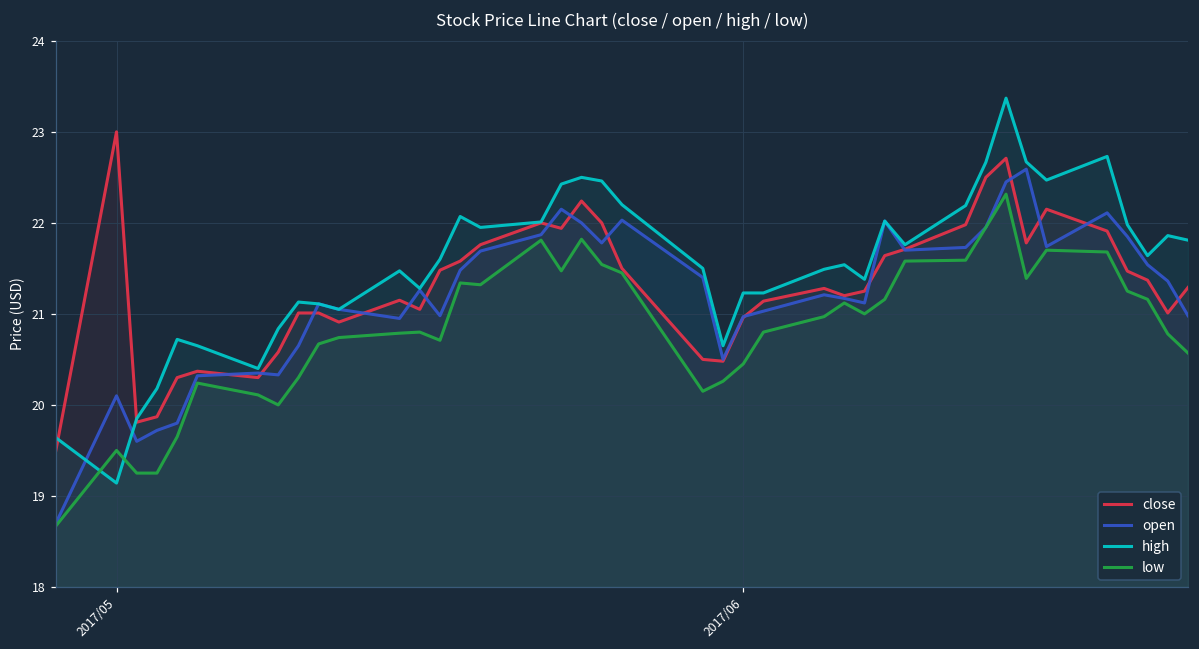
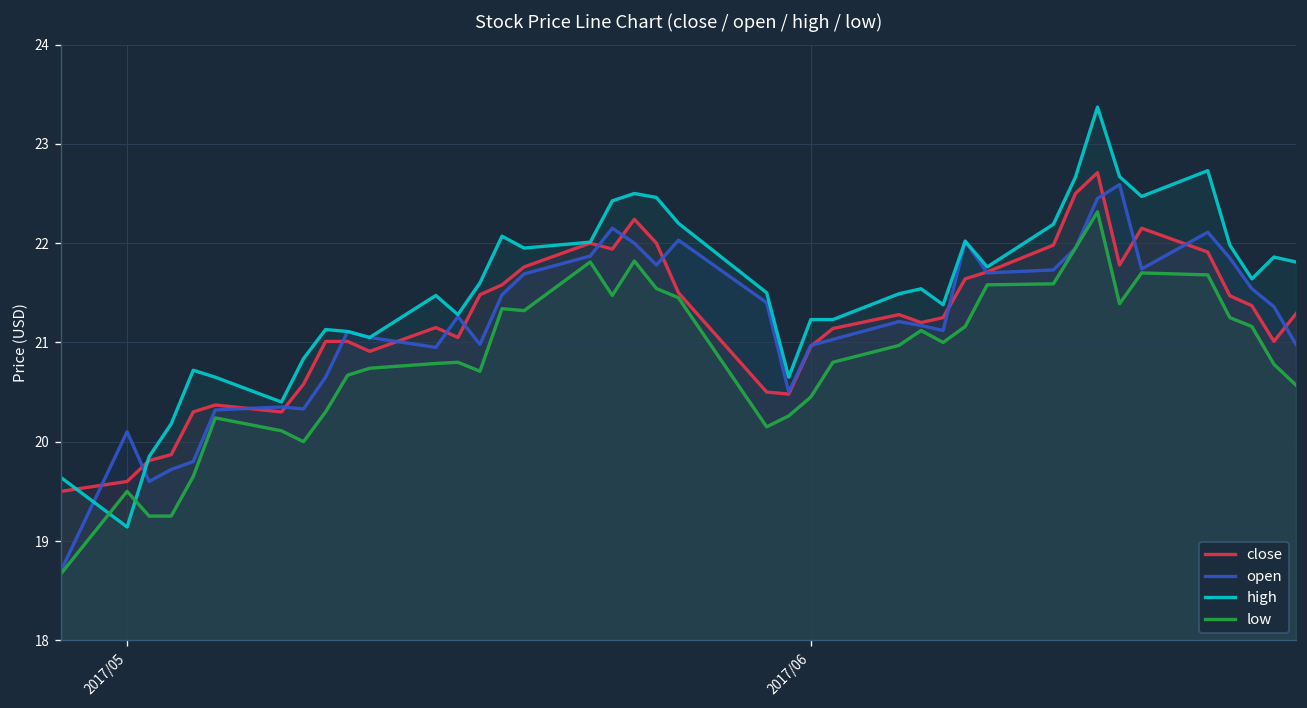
close, 2017/05: 23.0 -> 19.6
